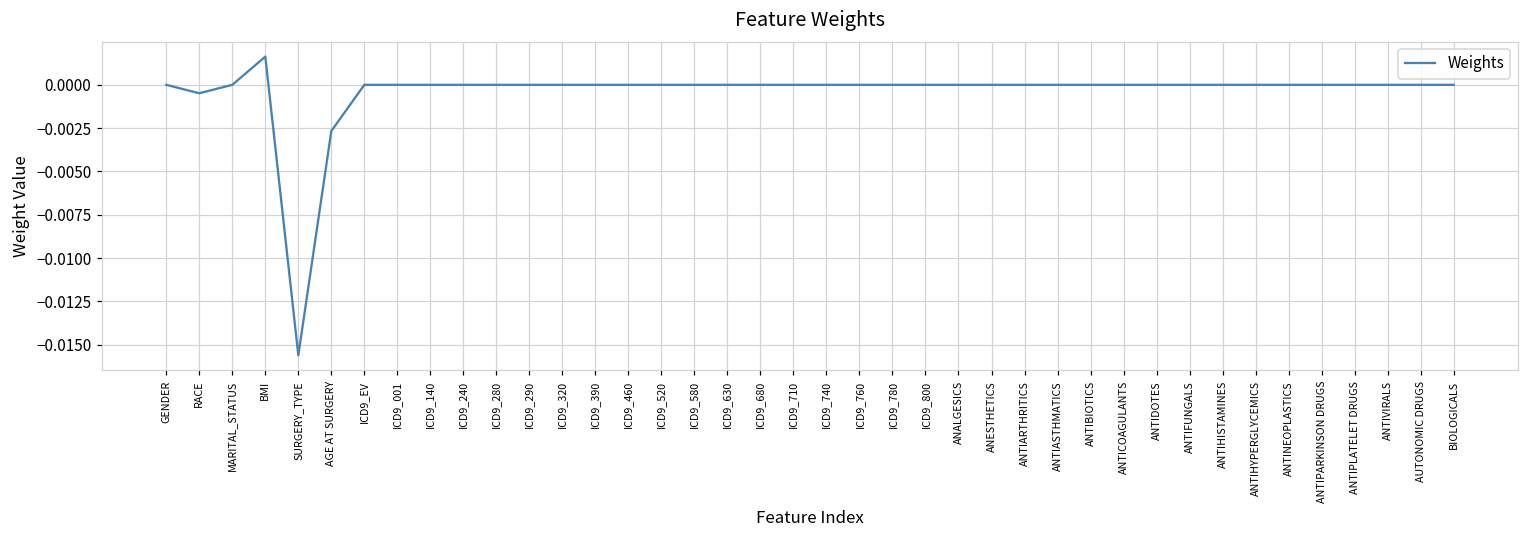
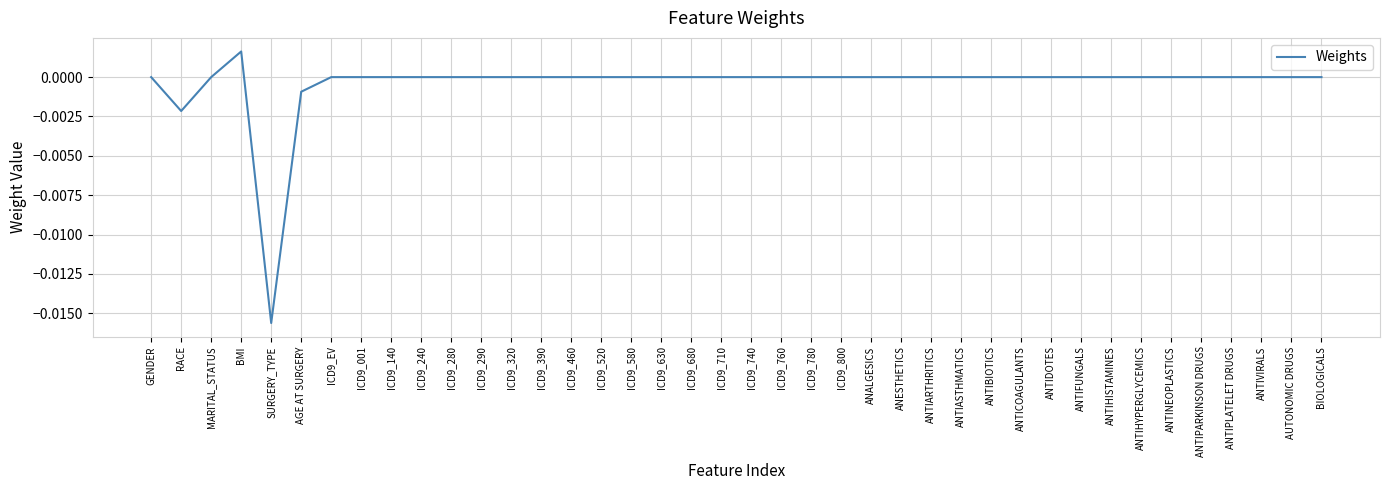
RACE: -0.0005 -> -0.0022
AGE AT SURGERY: -0.0027 -> -0.0009
